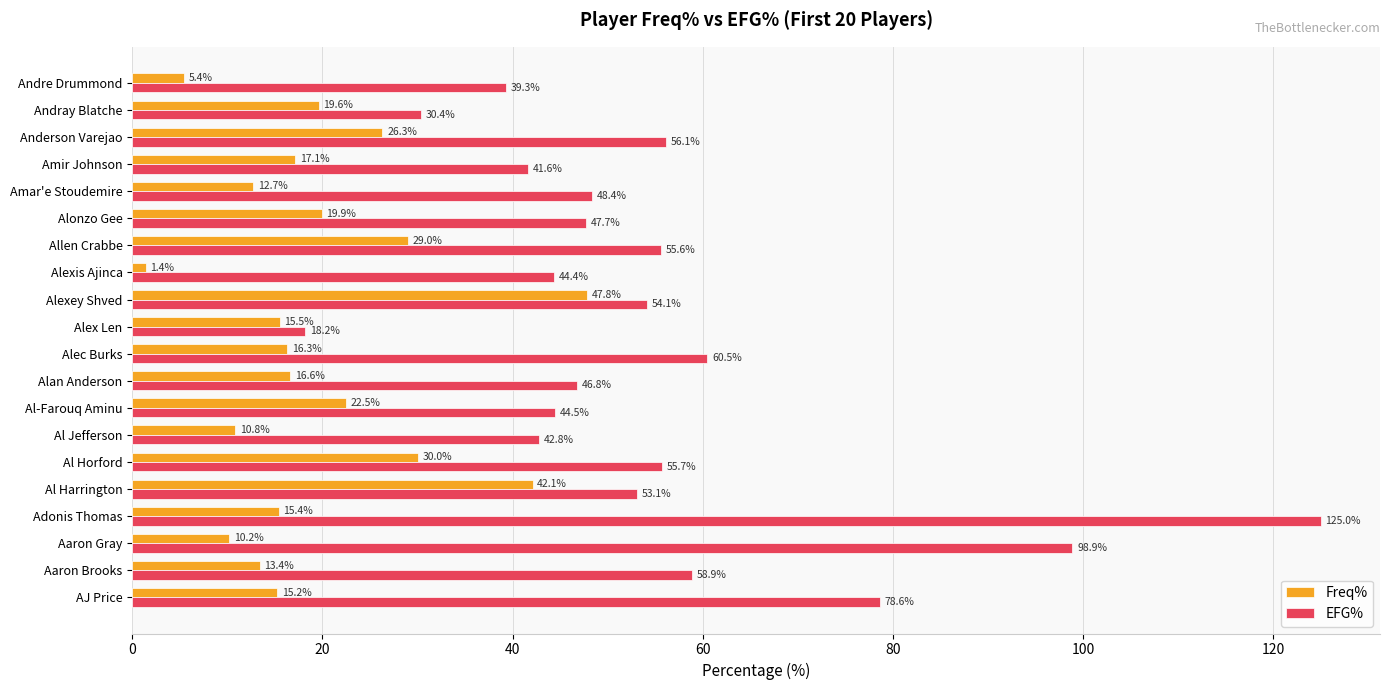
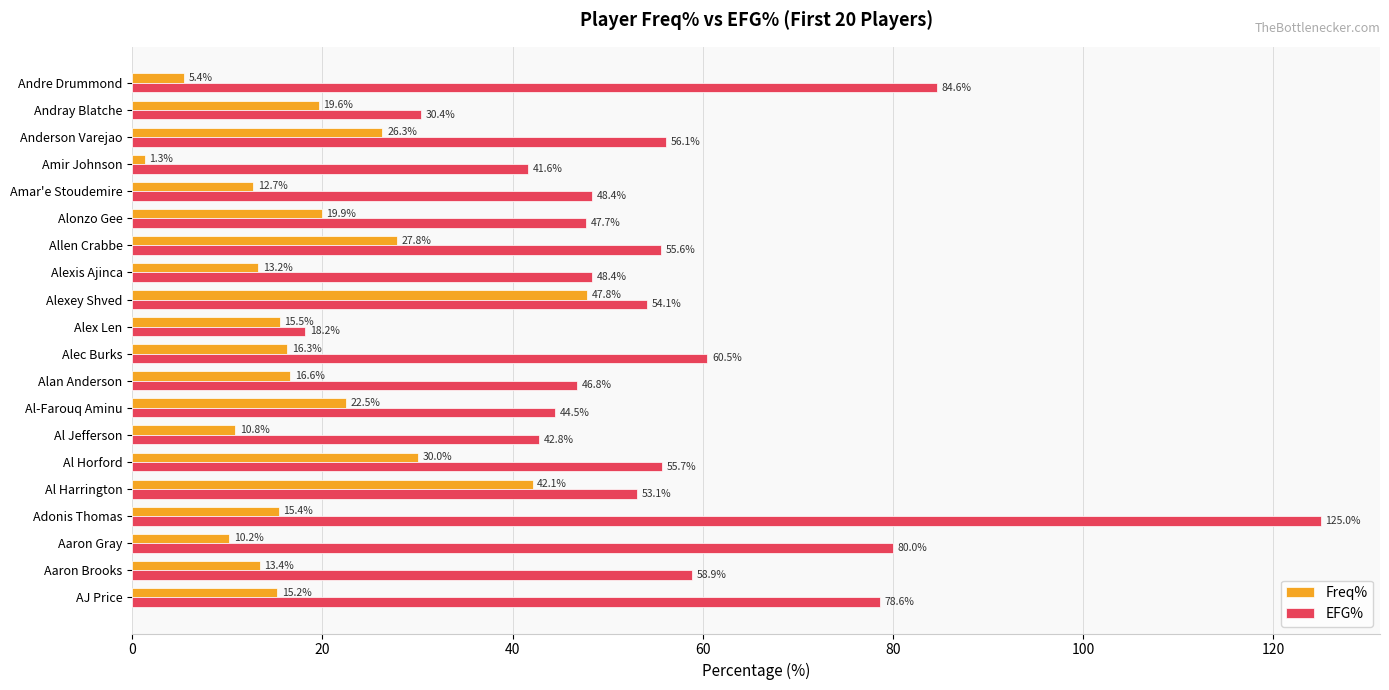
EFG%, Andre Drummond: 39.3% -> 84.6%
Freq%, Amir Johnson: 17.1% -> 1.3%
Freq%, Allen Crabbe: 29.0% -> 27.8%
Freq%, Alexis Ajinca: 1.4% -> 13.2%
EFG%, Alexis Ajinca: 44.4% -> 48.4%
EFG%, Aaron Gray: 98.9% -> 80.0%
